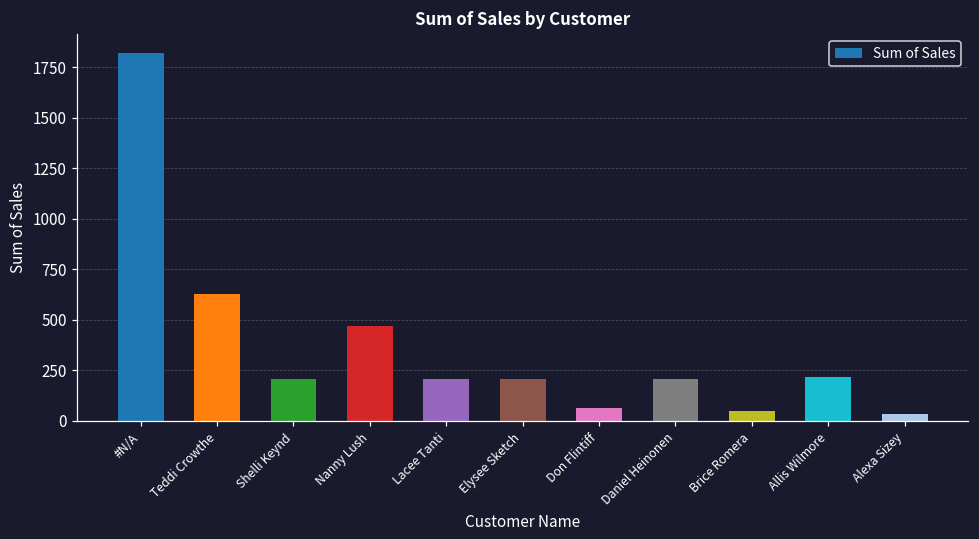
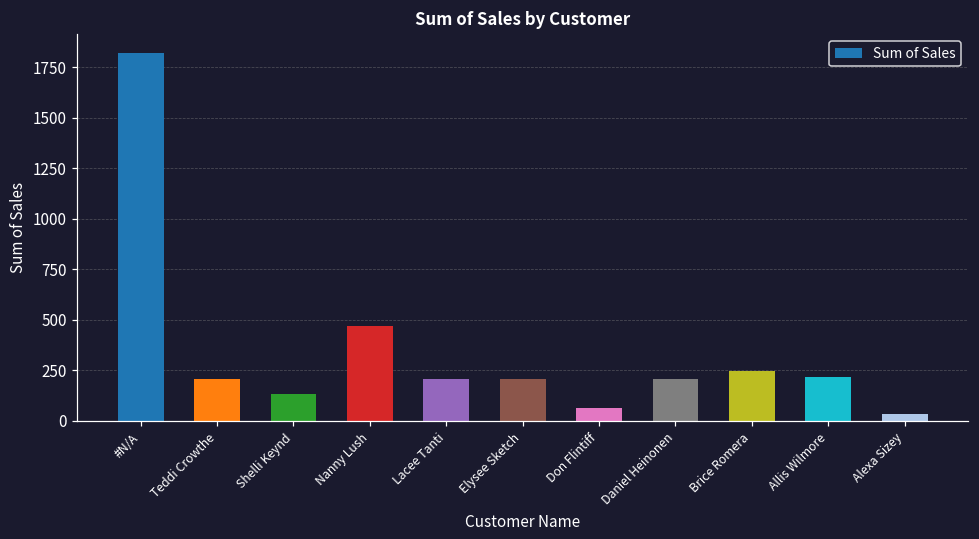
Teddi Crowthe: 630 -> 200
Shelli Keynd: 200 -> 130
Brice Romera: 50 -> 250
